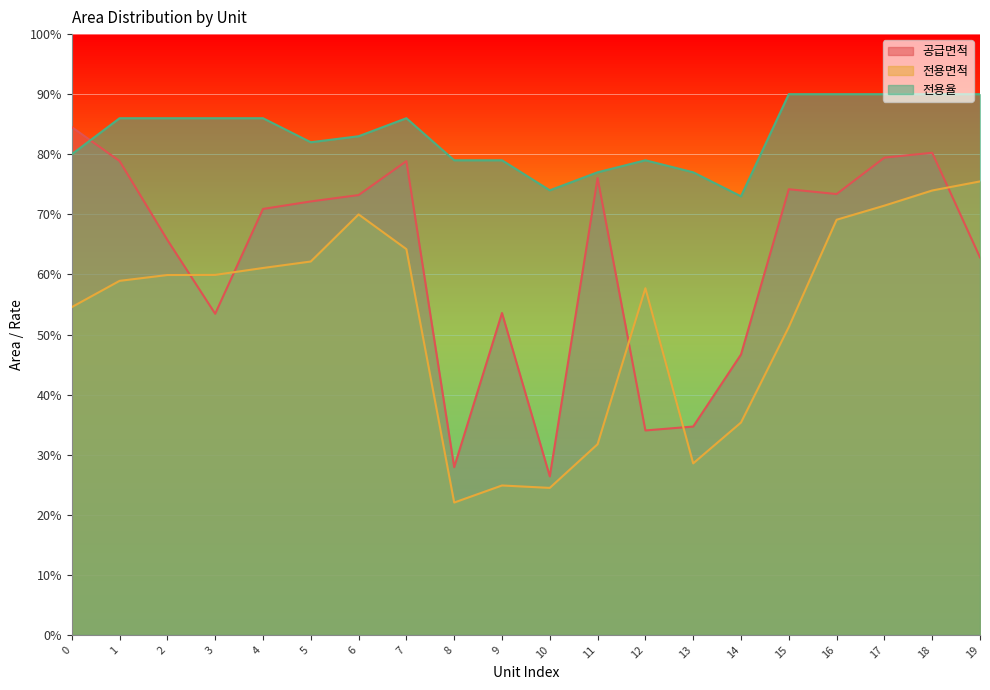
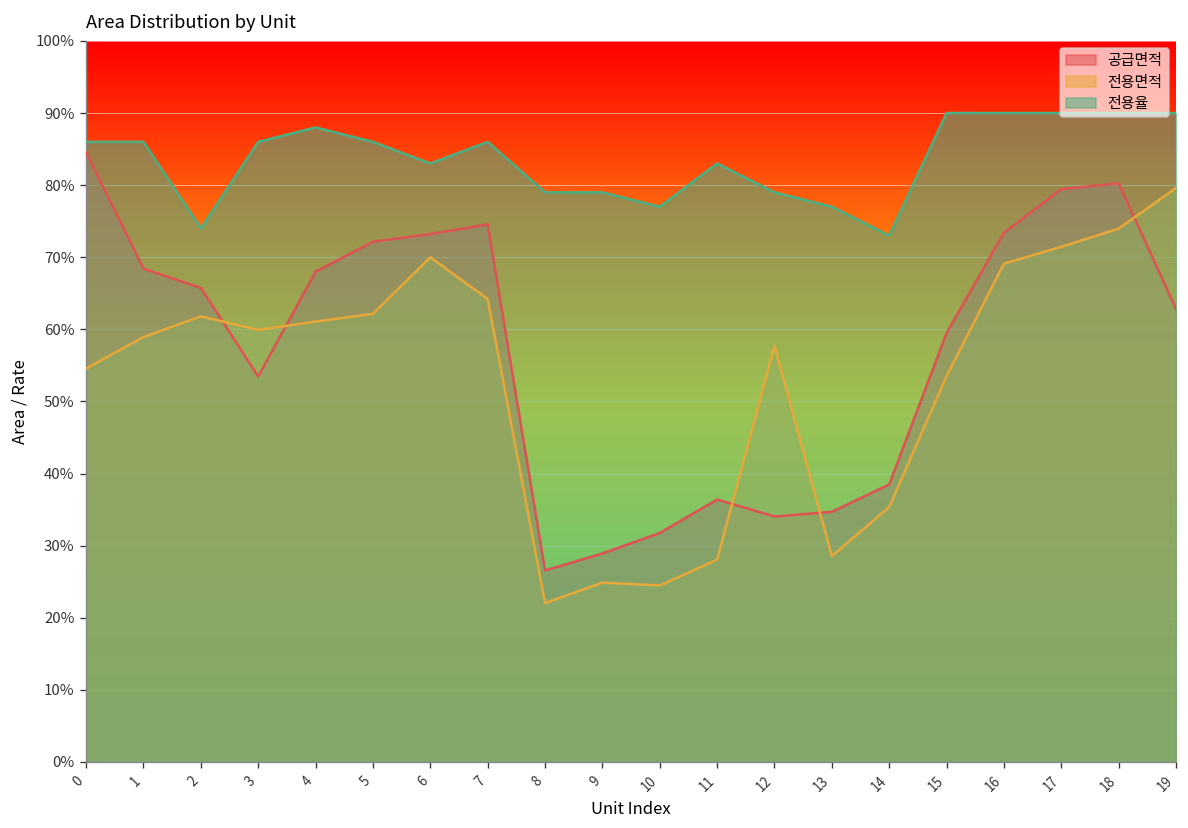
전용율, 0: 80% -> 86%
공급면적, 1: 79% -> 68%
전용면적, 2: 60% -> 62%
전용율, 2: 86% -> 74%
공급면적, 4: 71% -> 68%
전용율, 4: 86% -> 88%
전용율, 5: 82% -> 86%
공급면적, 7: 79% -> 75%
공급면적, 8: 28% -> 27%
공급면적, 9: 54% -> 29%
공급면적, 10: 26% -> 32%
전용율, 10: 74% -> 77%
공급면적, 11: 76% -> 36%
전용면적, 11: 32% -> 28%
전용율, 11: 77% -> 83%
공급면적, 14: 47% -> 38%
공급면적, 15: 74% -> 59%
전용면적, 15: 51% -> 54%
전용면적, 19: 75% -> 80%
